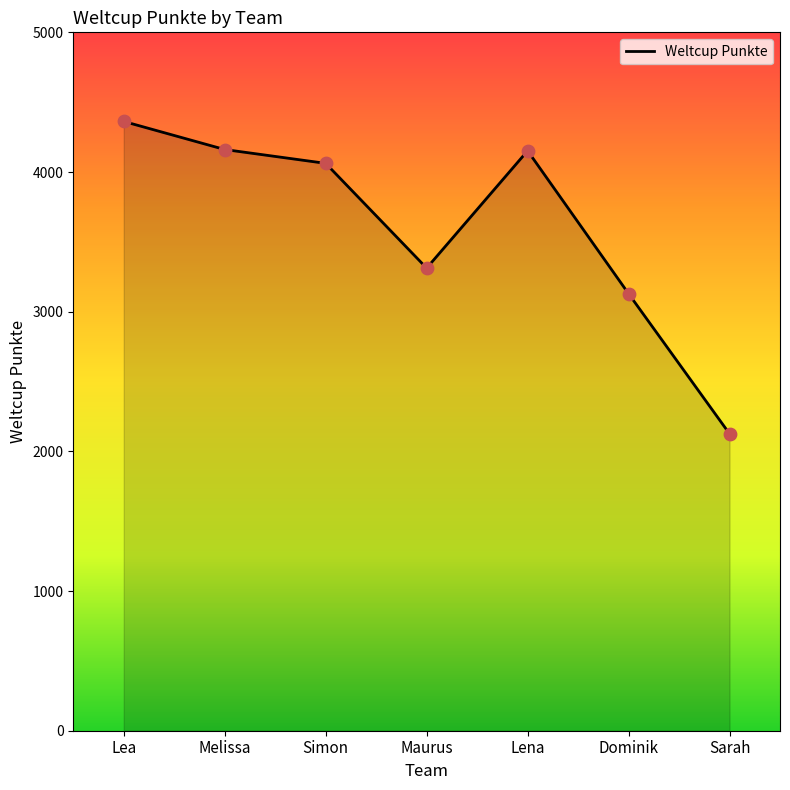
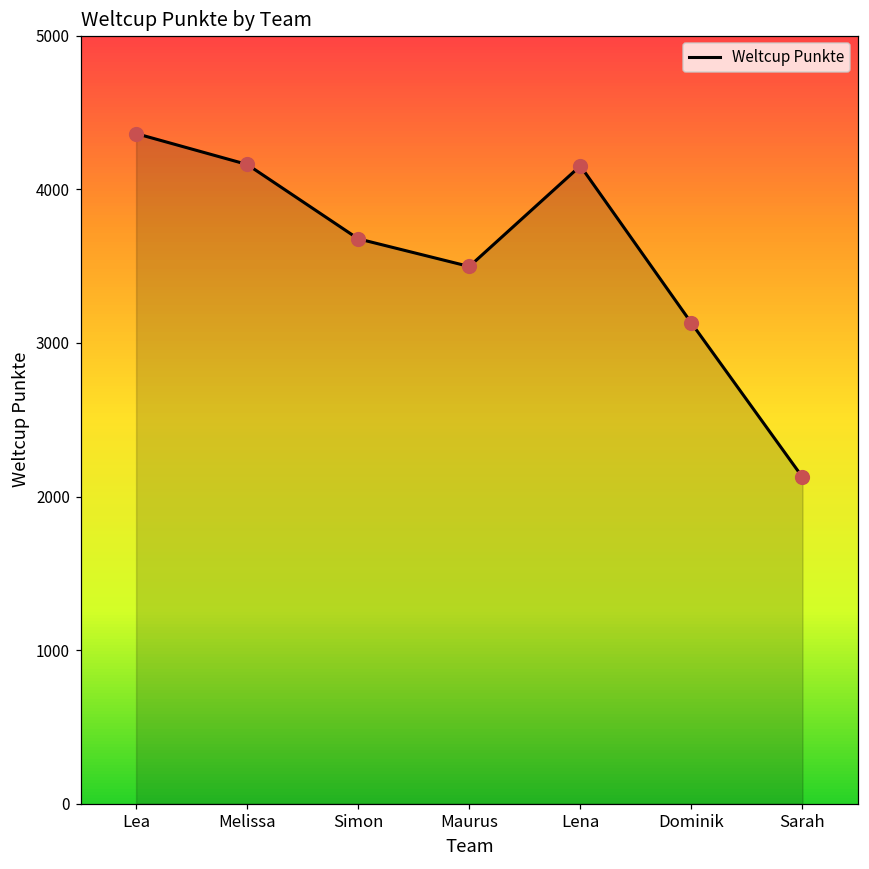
Simon: 4060 -> 3680
Maurus: 3310 -> 3500
